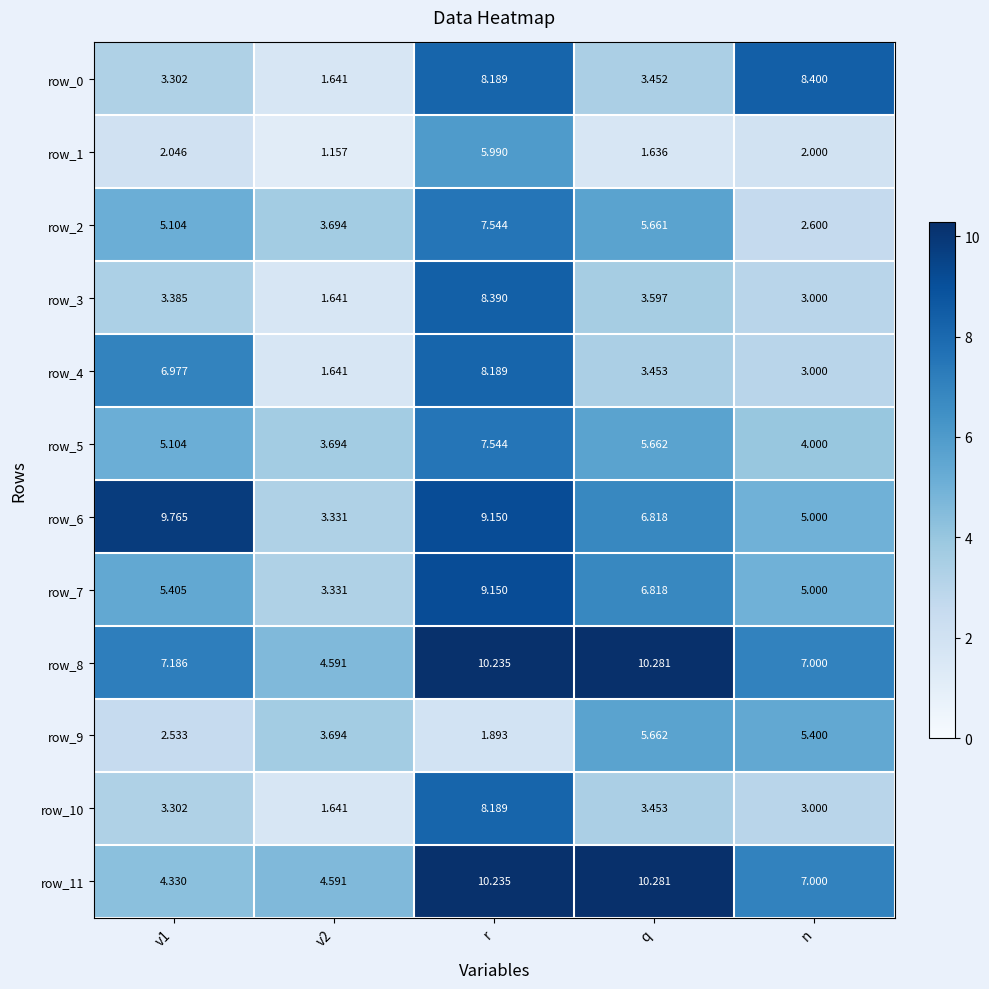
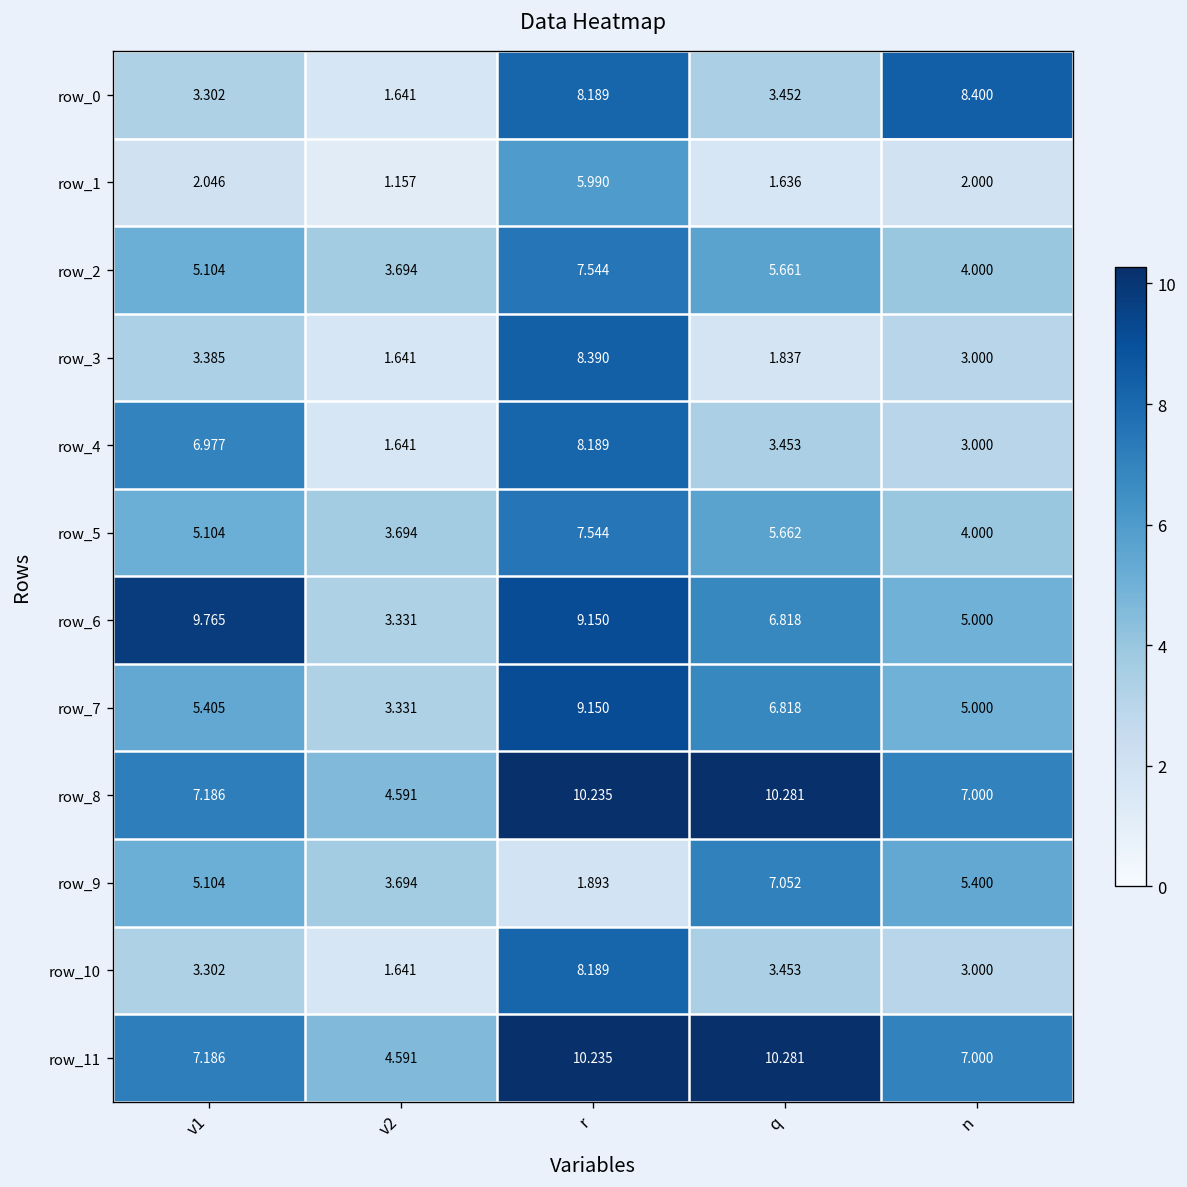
row_2, n: 2.600 -> 4.000
row_3, q: 3.597 -> 1.837
row_9, v1: 2.533 -> 5.104
row_9, q: 5.662 -> 7.052
row_11, v1: 4.330 -> 7.186
